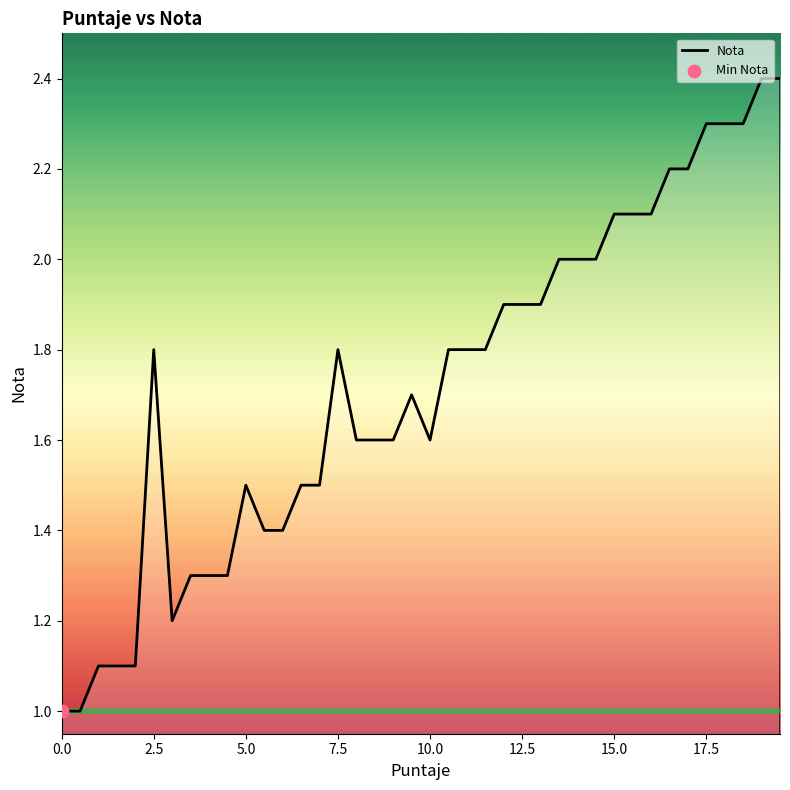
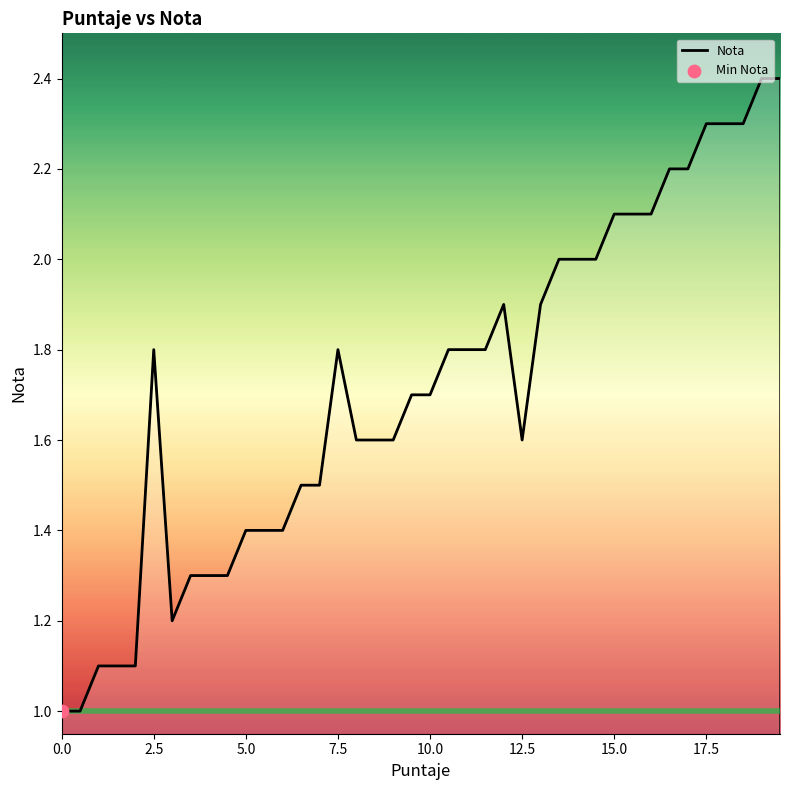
Nota, 5.0: 1.5 -> 1.4
Nota, 10.0: 1.6 -> 1.7
Nota, 12.5: 1.9 -> 1.6
